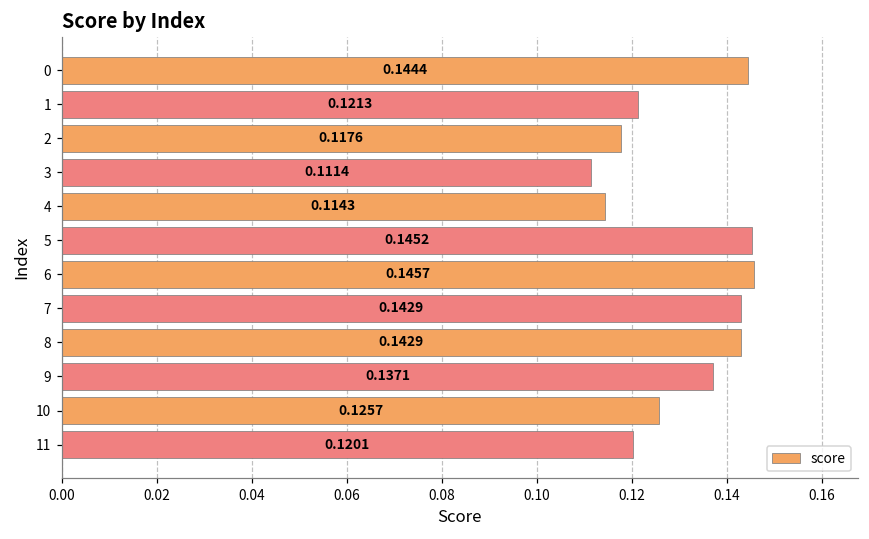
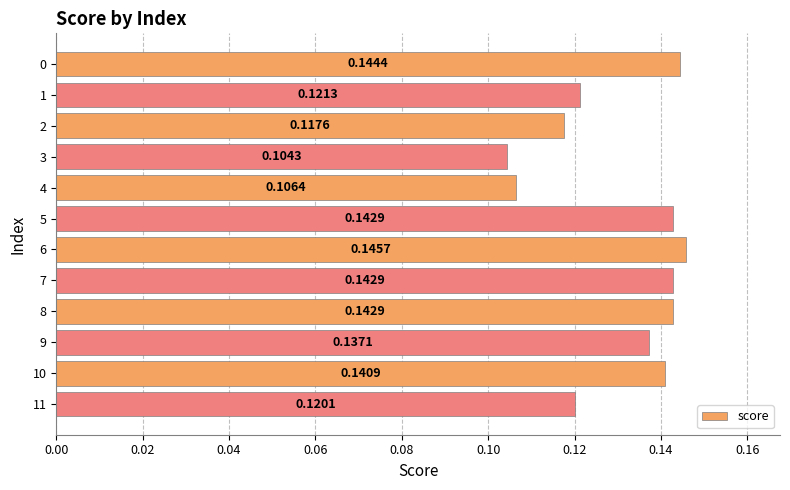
3: 0.1114 -> 0.1043
4: 0.1143 -> 0.1064
5: 0.1452 -> 0.1429
10: 0.1257 -> 0.1409
